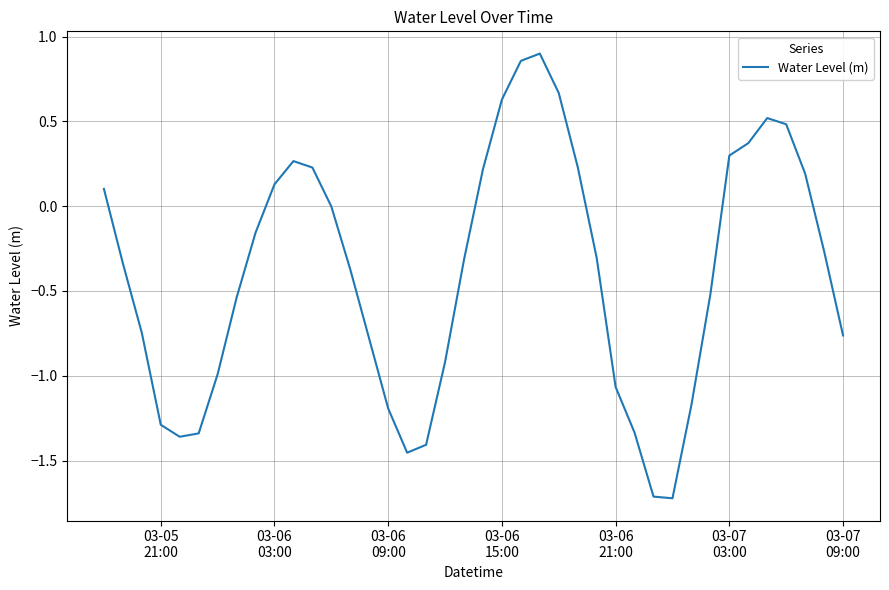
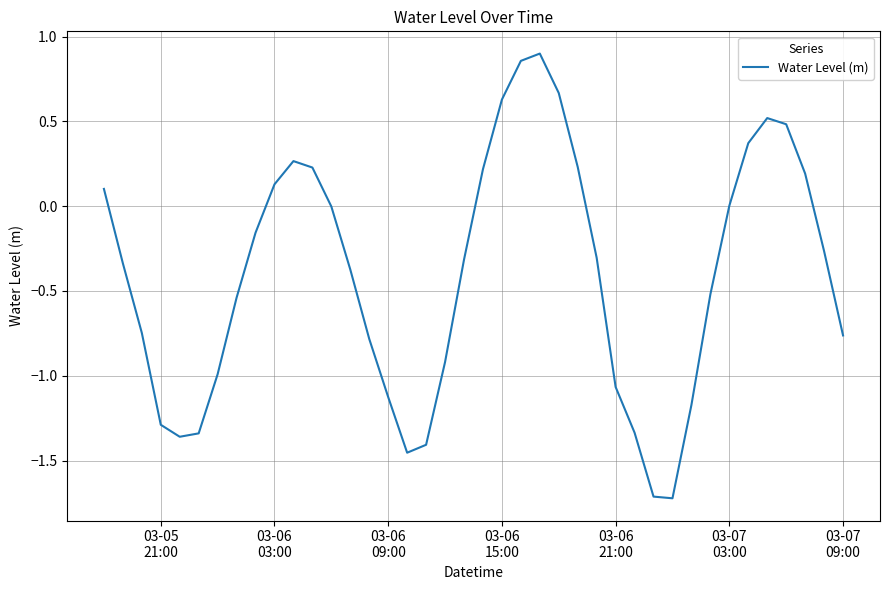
03-06 09:00: -1.19 -> -1.13
03-07 03:00: 0.30 -> 0.00
